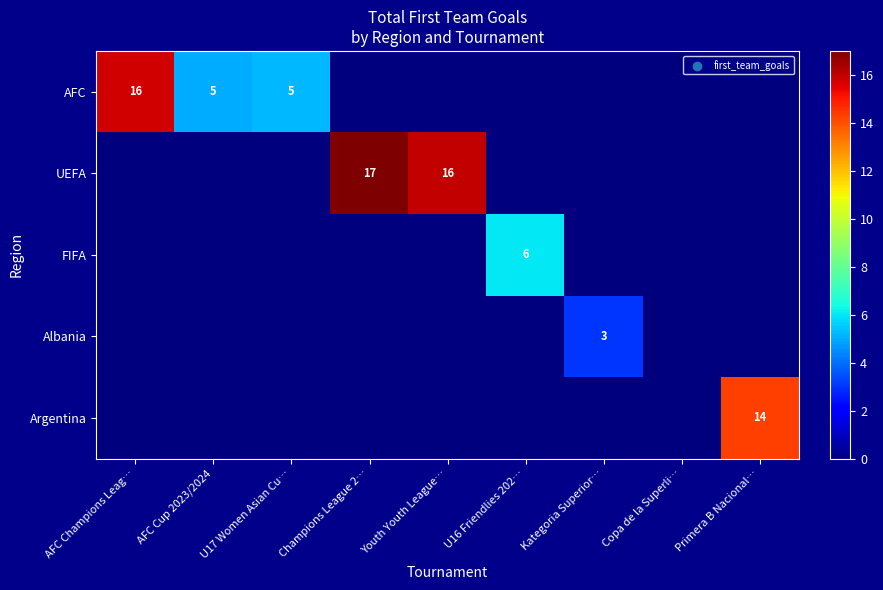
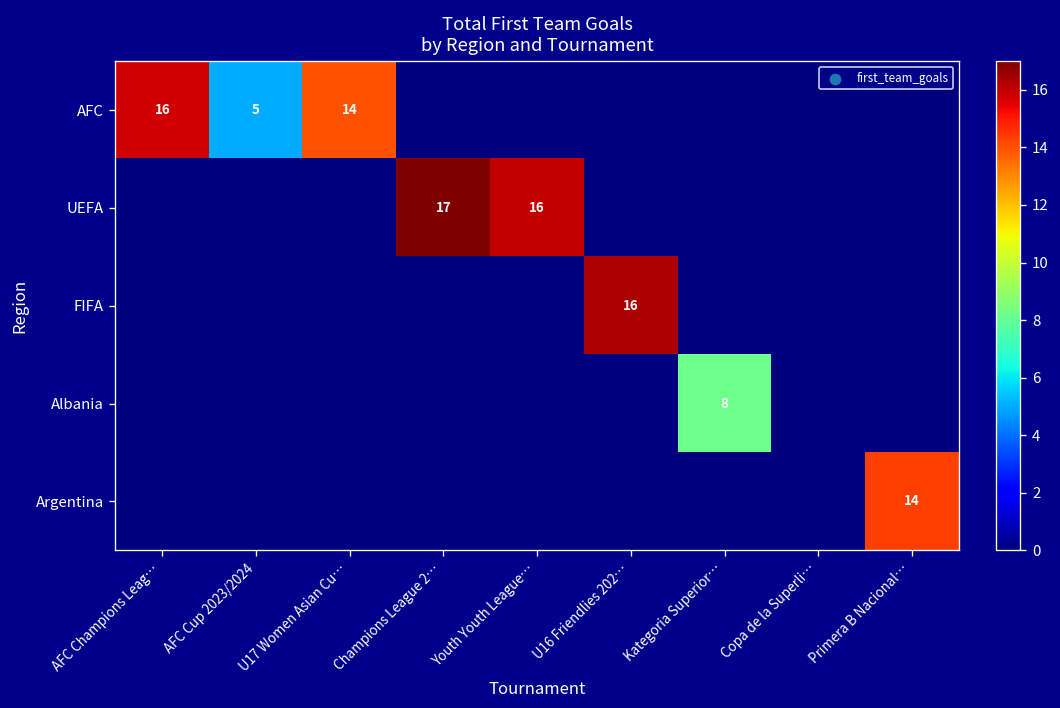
AFC, U17 Women Asian Cu…: 5 -> 14
FIFA, U16 Friendlies 202…: 6 -> 16
Albania, Kategoria Superior…: 3 -> 8
